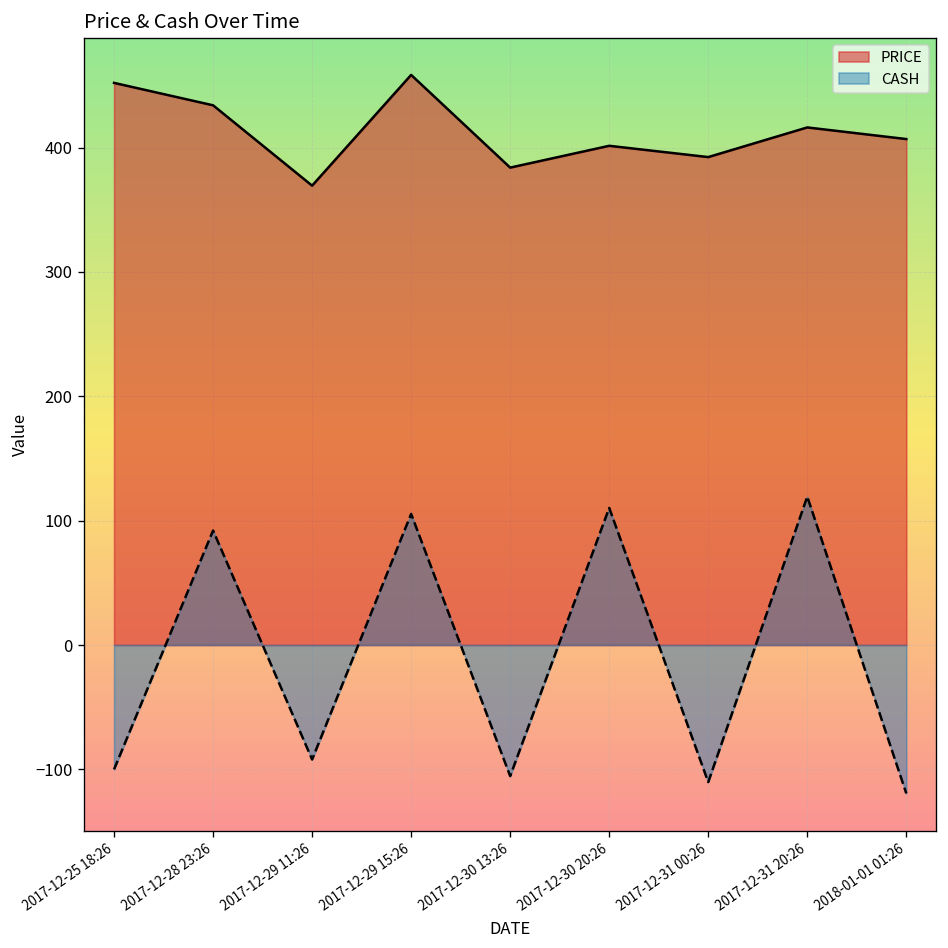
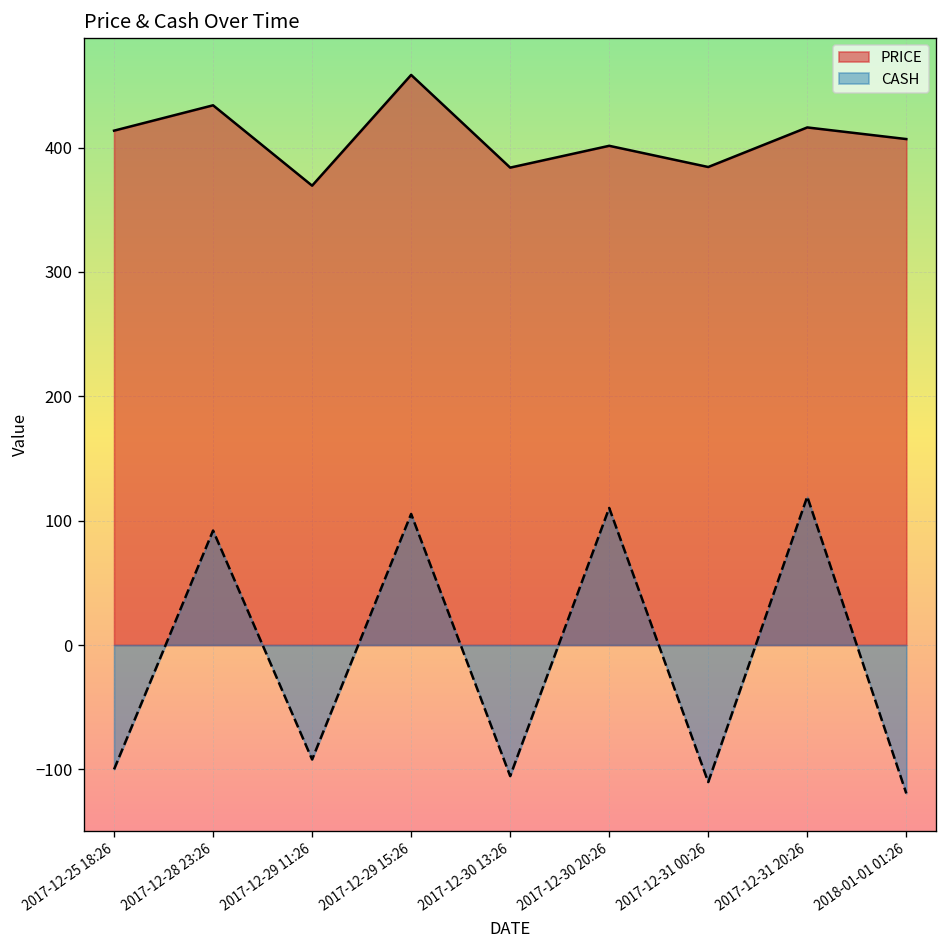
PRICE, 2017-12-25 18:26: 452 -> 414
PRICE, 2017-12-31 00:26: 392 -> 384
